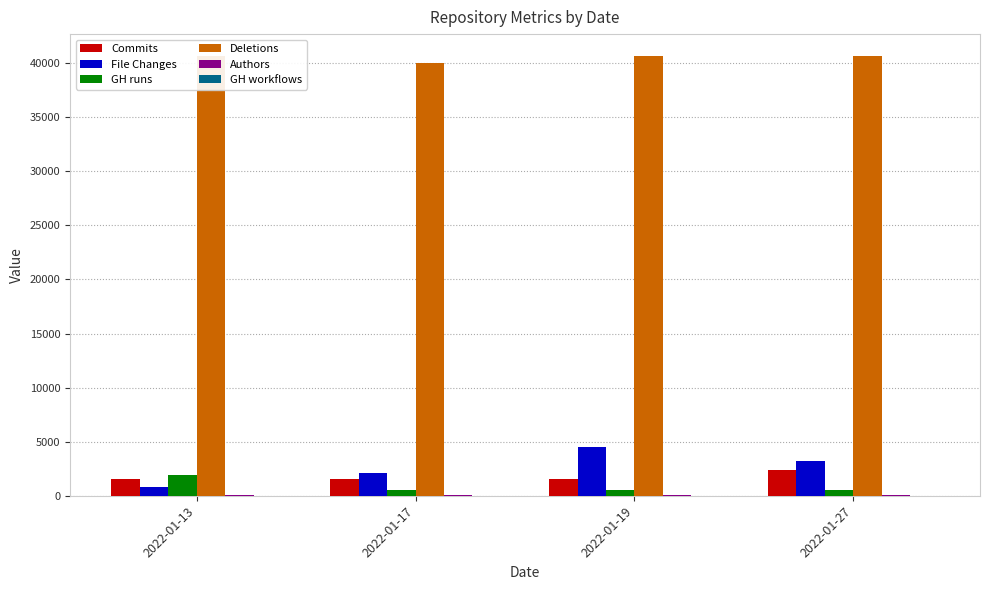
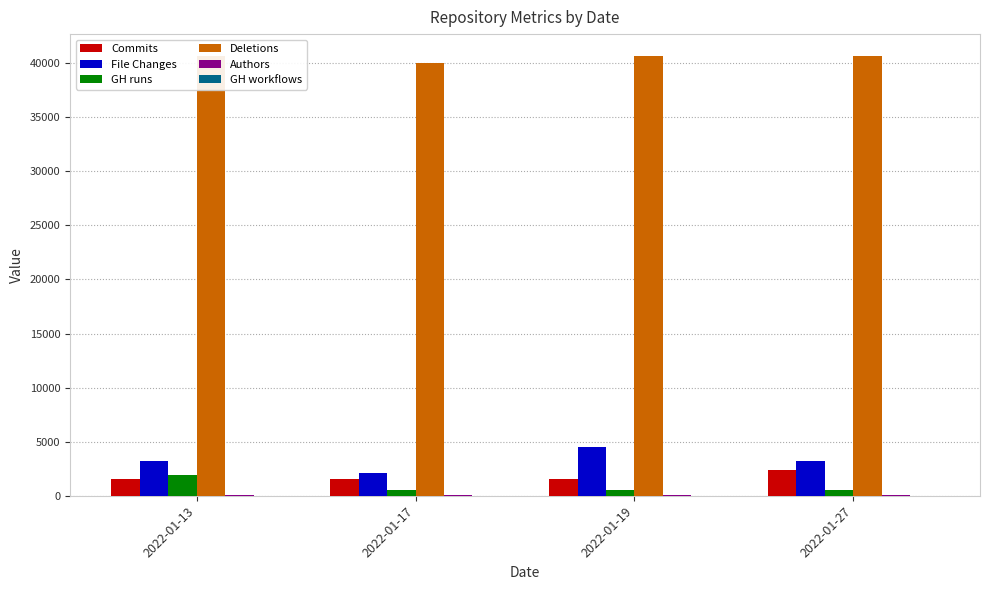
File Changes, 2022-01-13: 800 -> 3200
